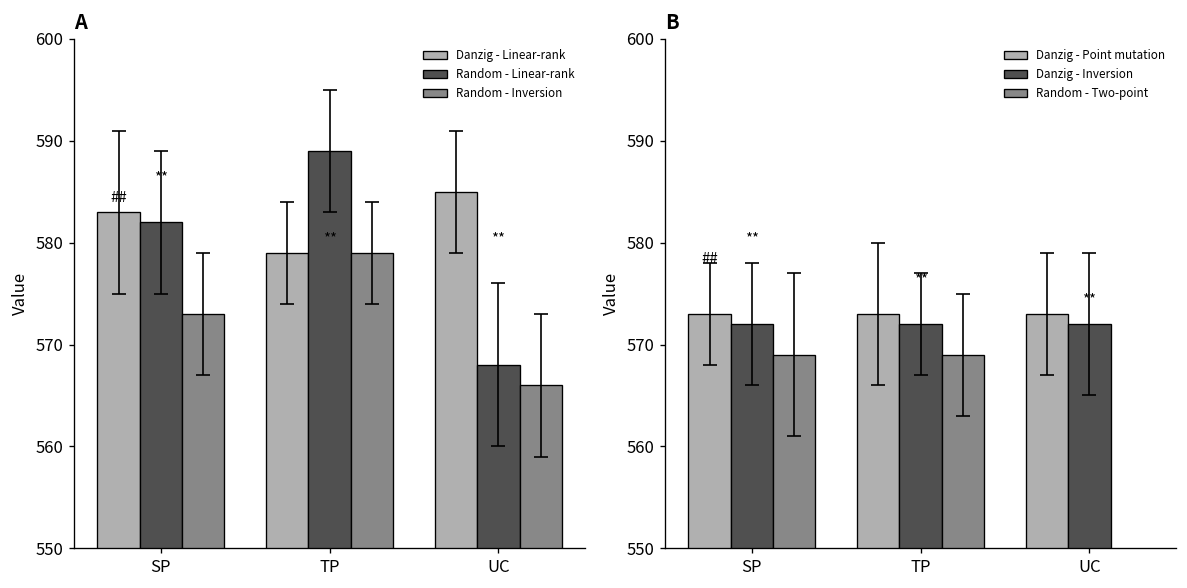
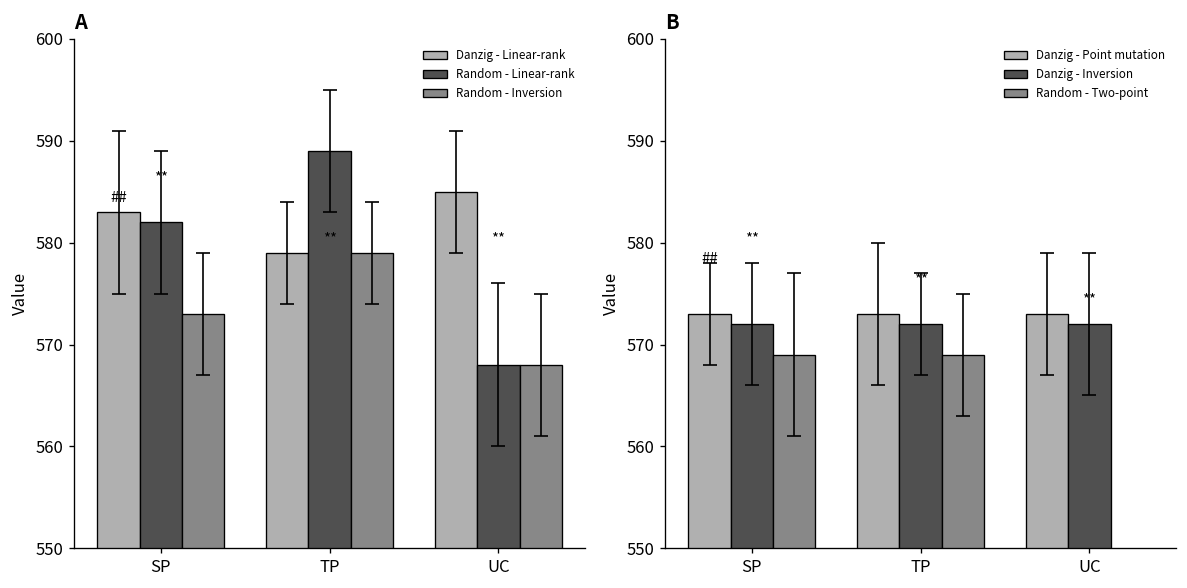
A, Random - Inversion, UC: 566 -> 568
